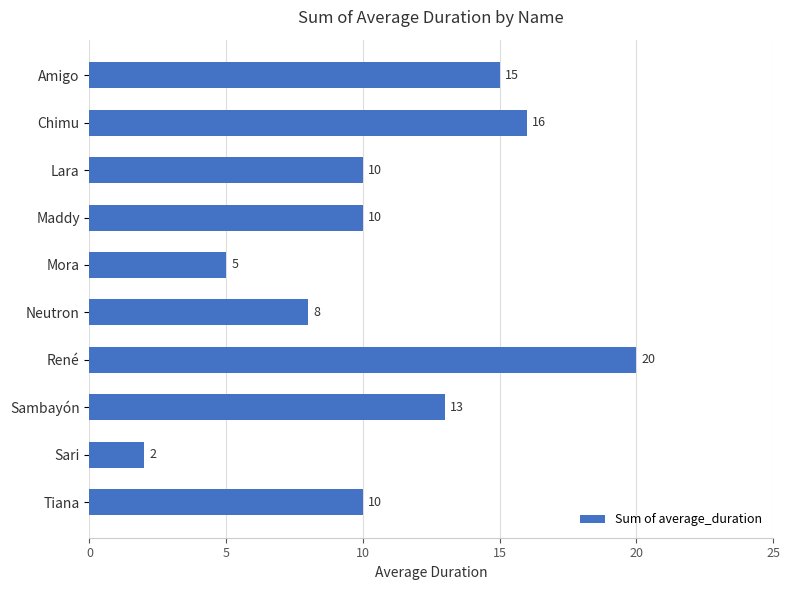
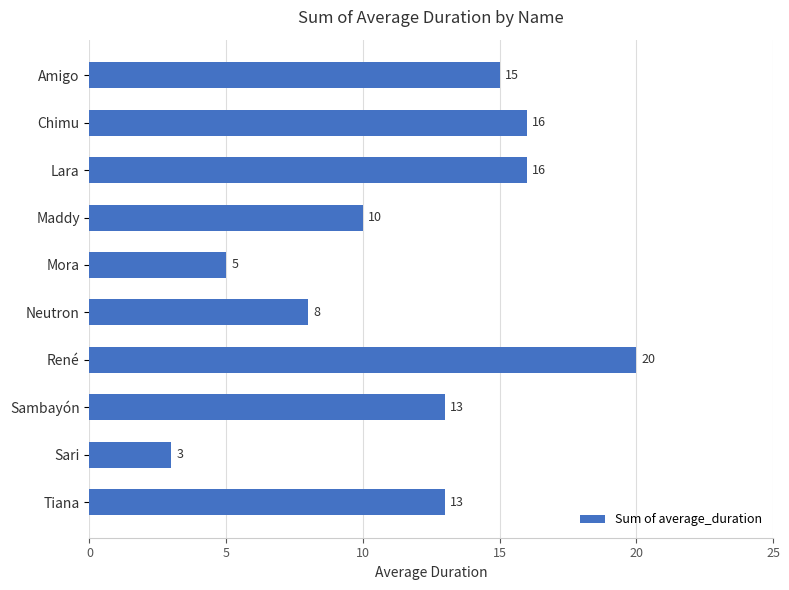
Lara: 10 -> 16
Sari: 2 -> 3
Tiana: 10 -> 13
